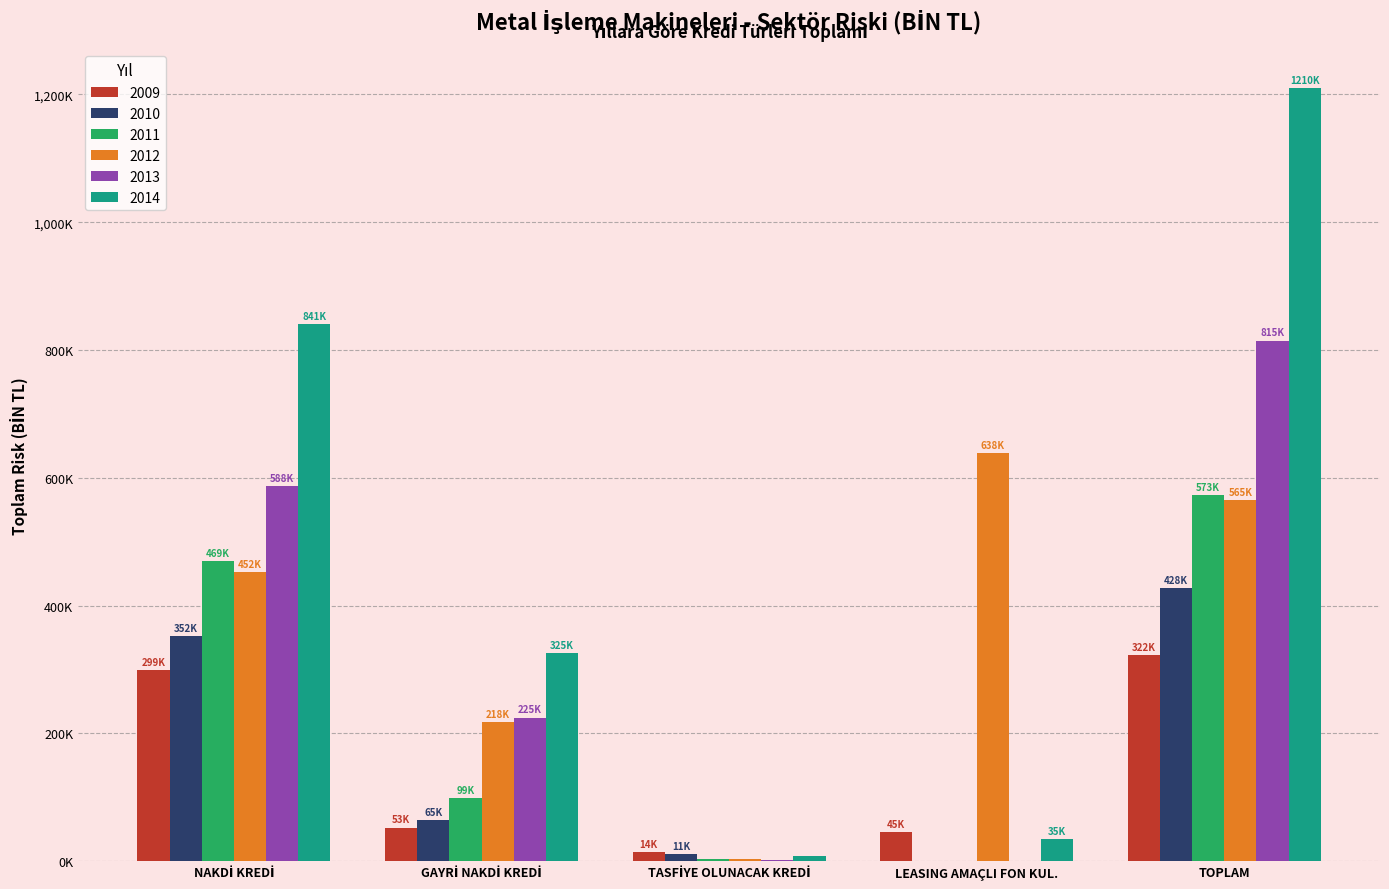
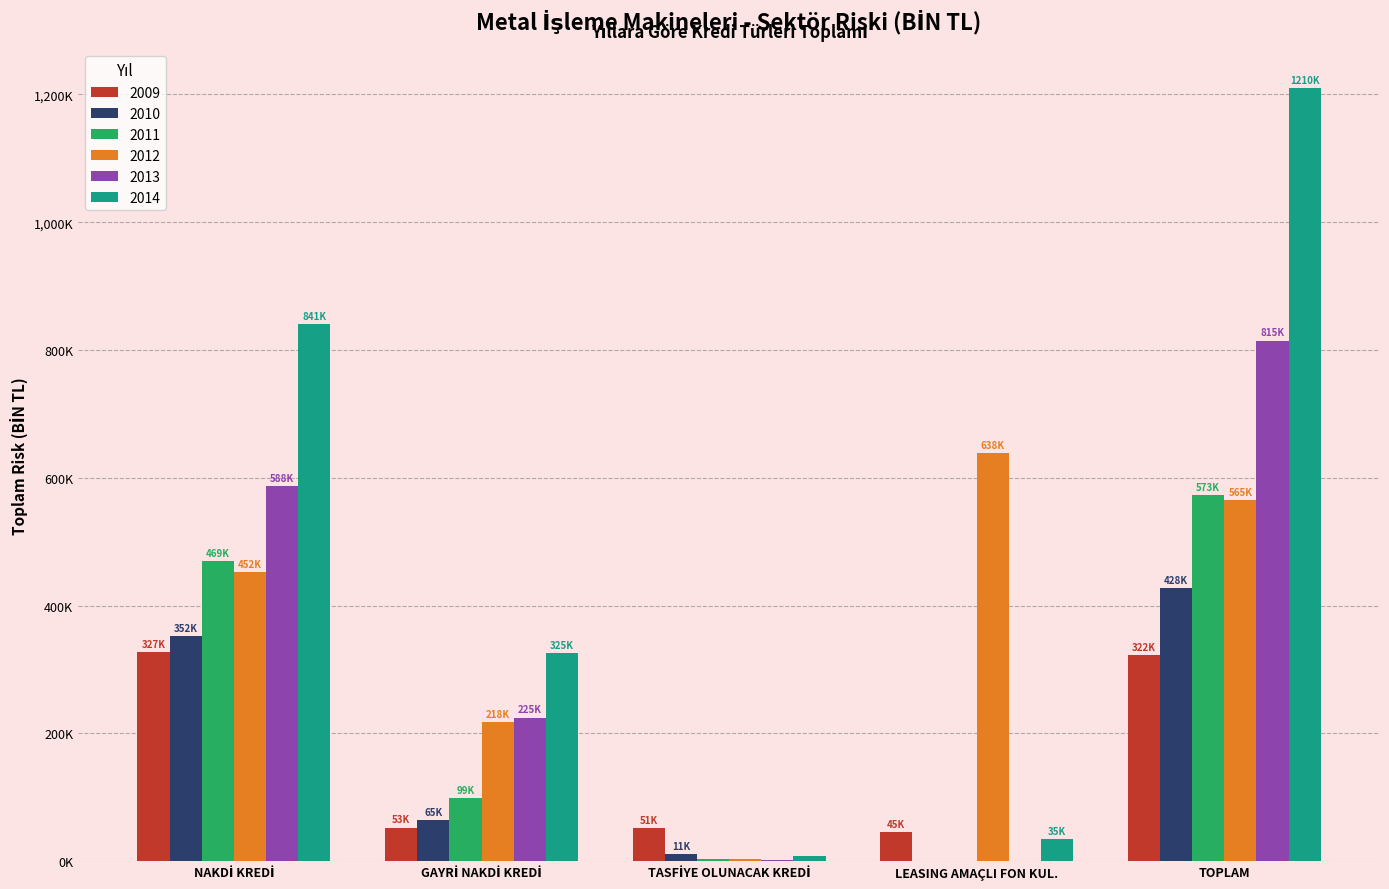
2009, NAKDİ KREDİ: 299K -> 327K
2009, TASFİYE OLUNACAK KREDİ: 14K -> 51K
